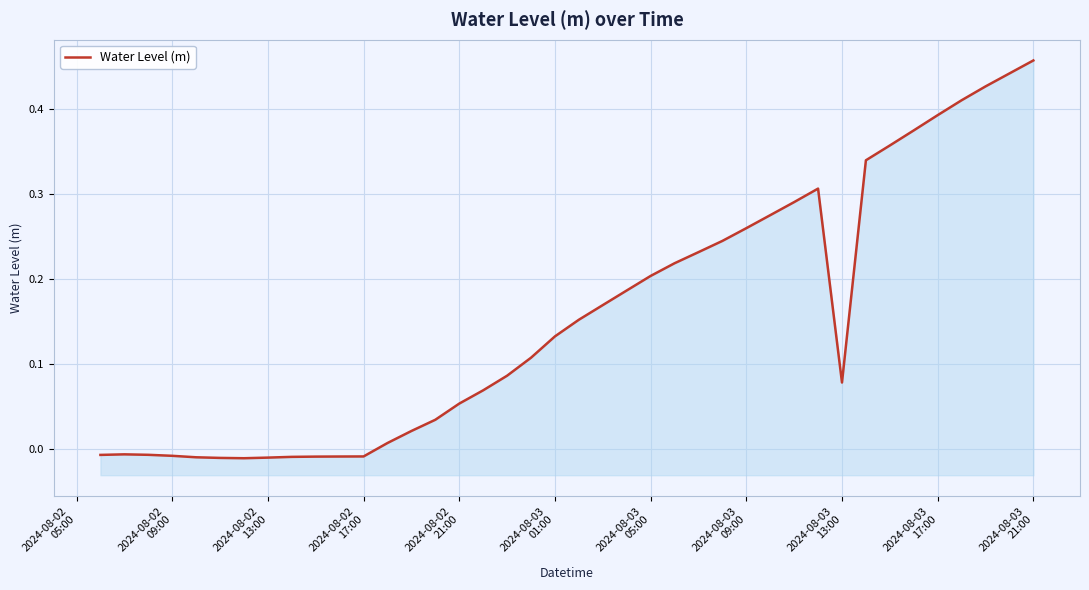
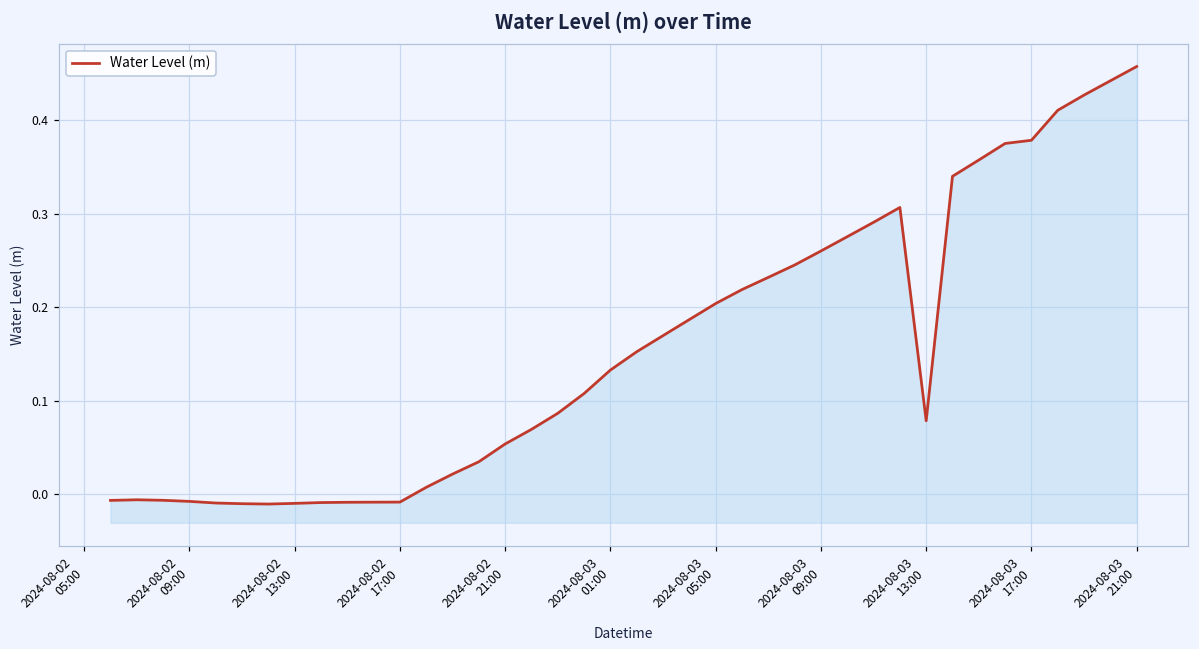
2024-08-03 17:00: 0.39 -> 0.38
